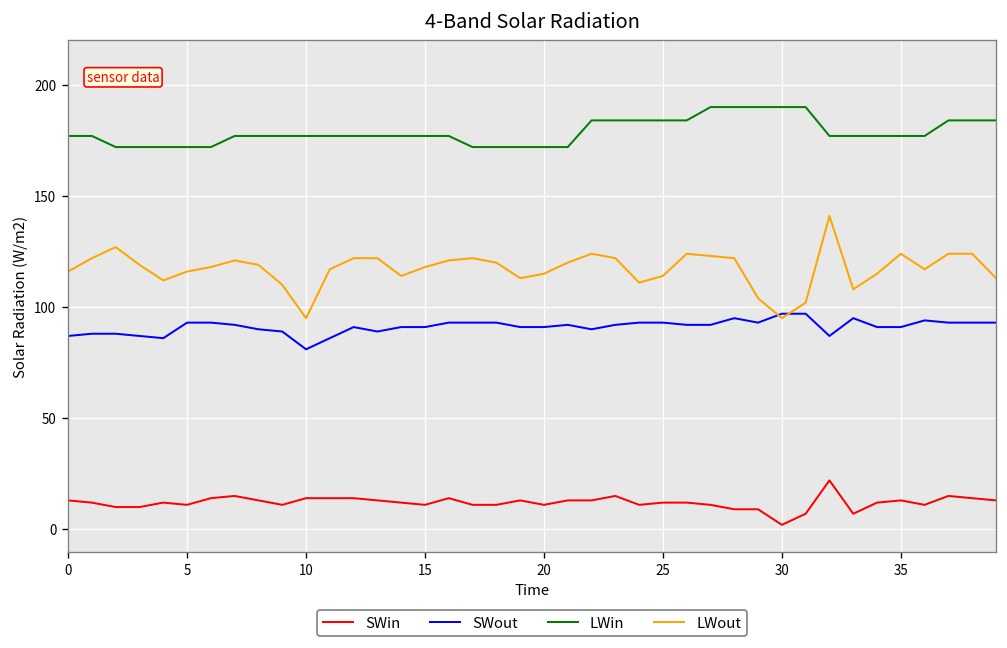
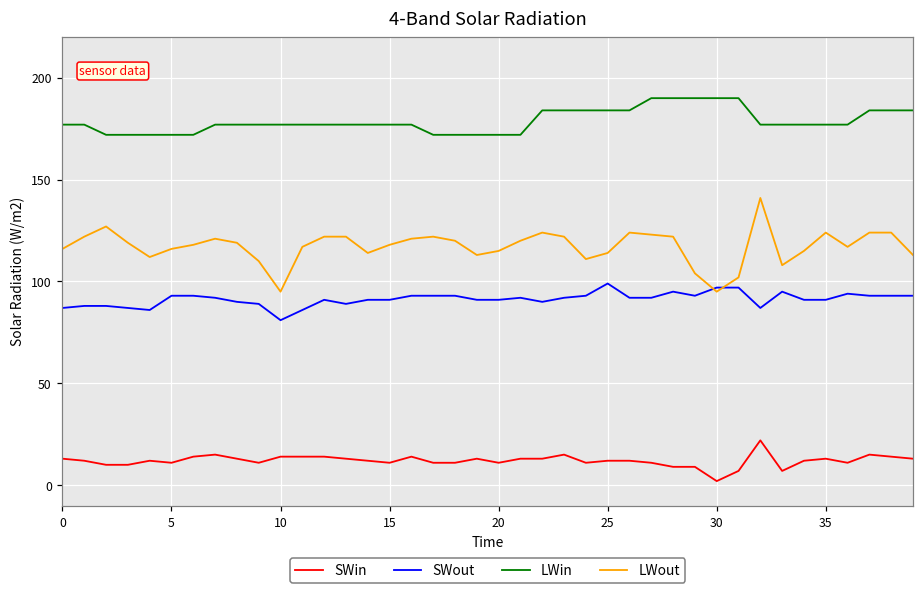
SWout, 25: 93 -> 99
